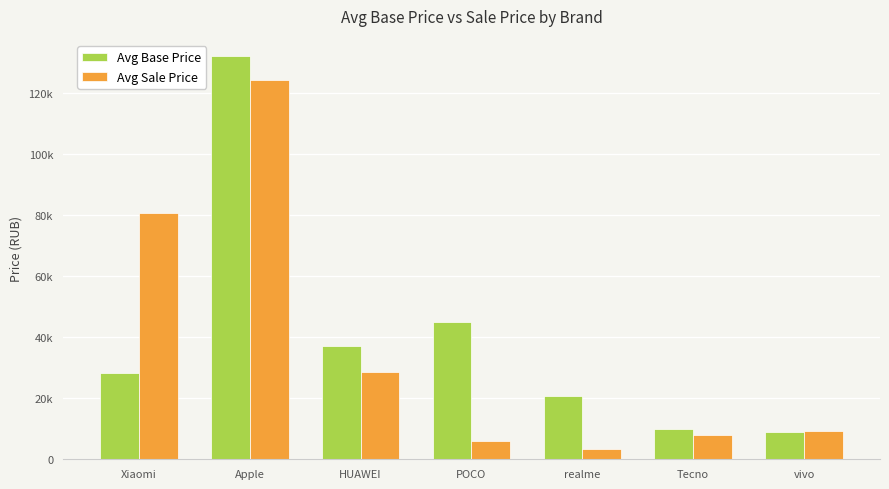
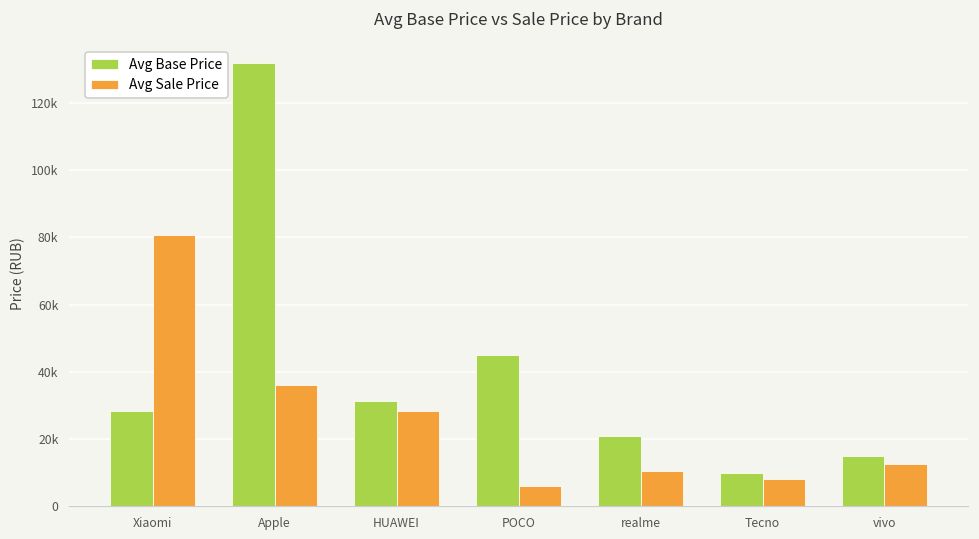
Avg Sale Price, Apple: 124000 -> 36000
Avg Base Price, HUAWEI: 37000 -> 31000
Avg Sale Price, realme: 3000 -> 11000
Avg Base Price, vivo: 9000 -> 15000
Avg Sale Price, vivo: 9000 -> 12000
